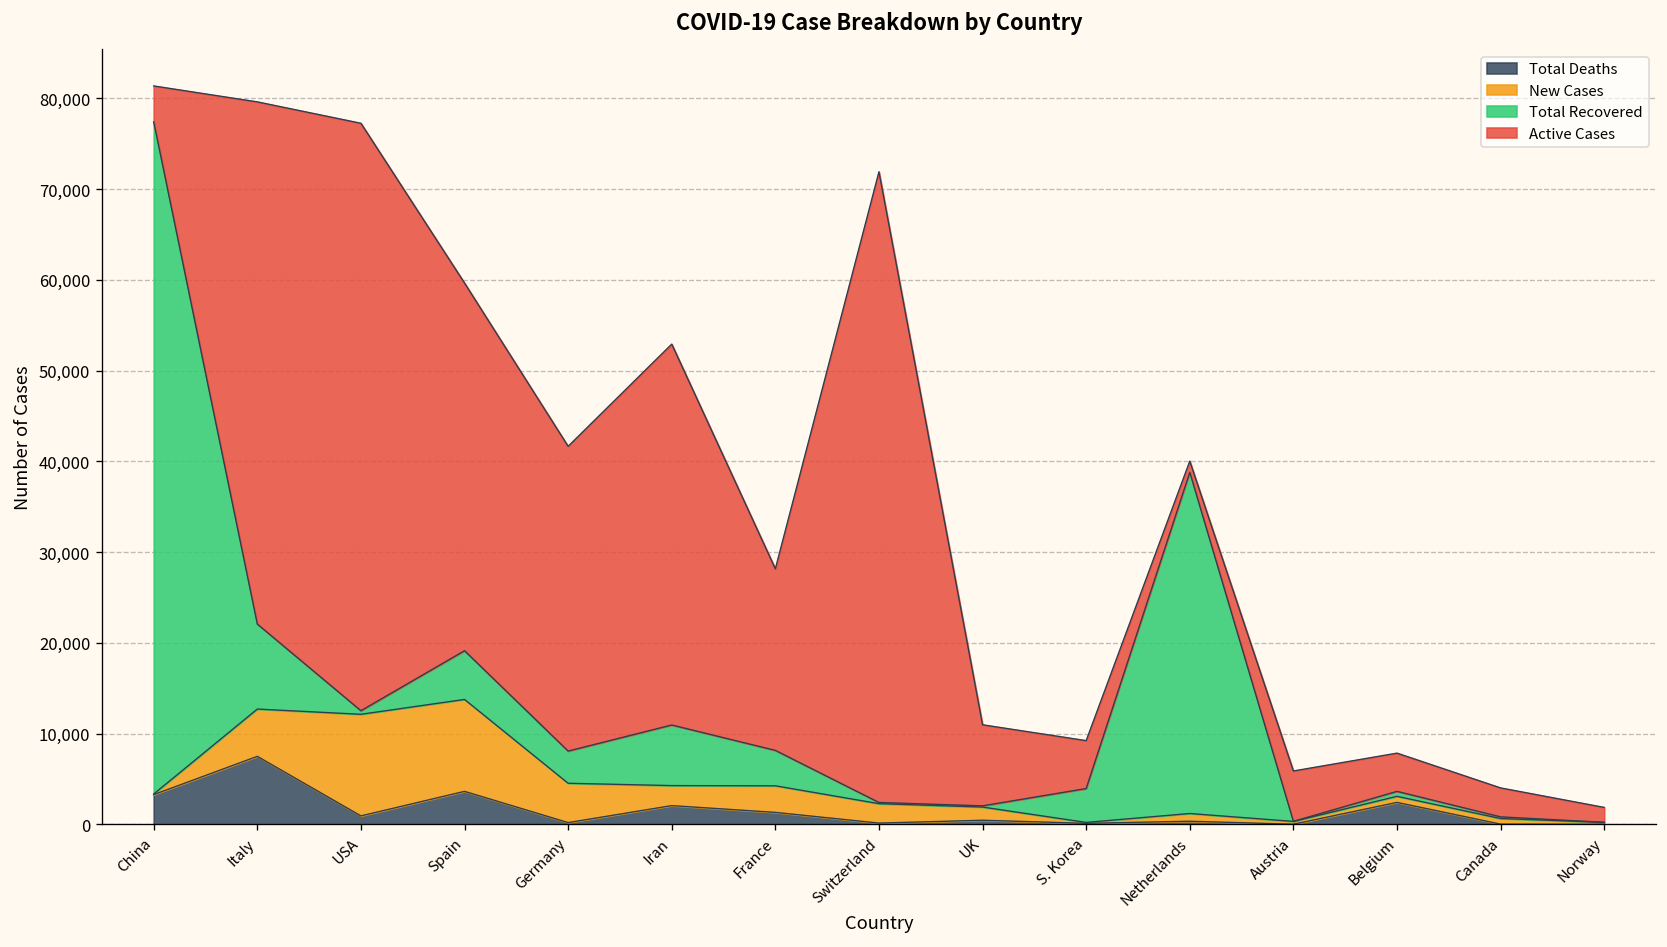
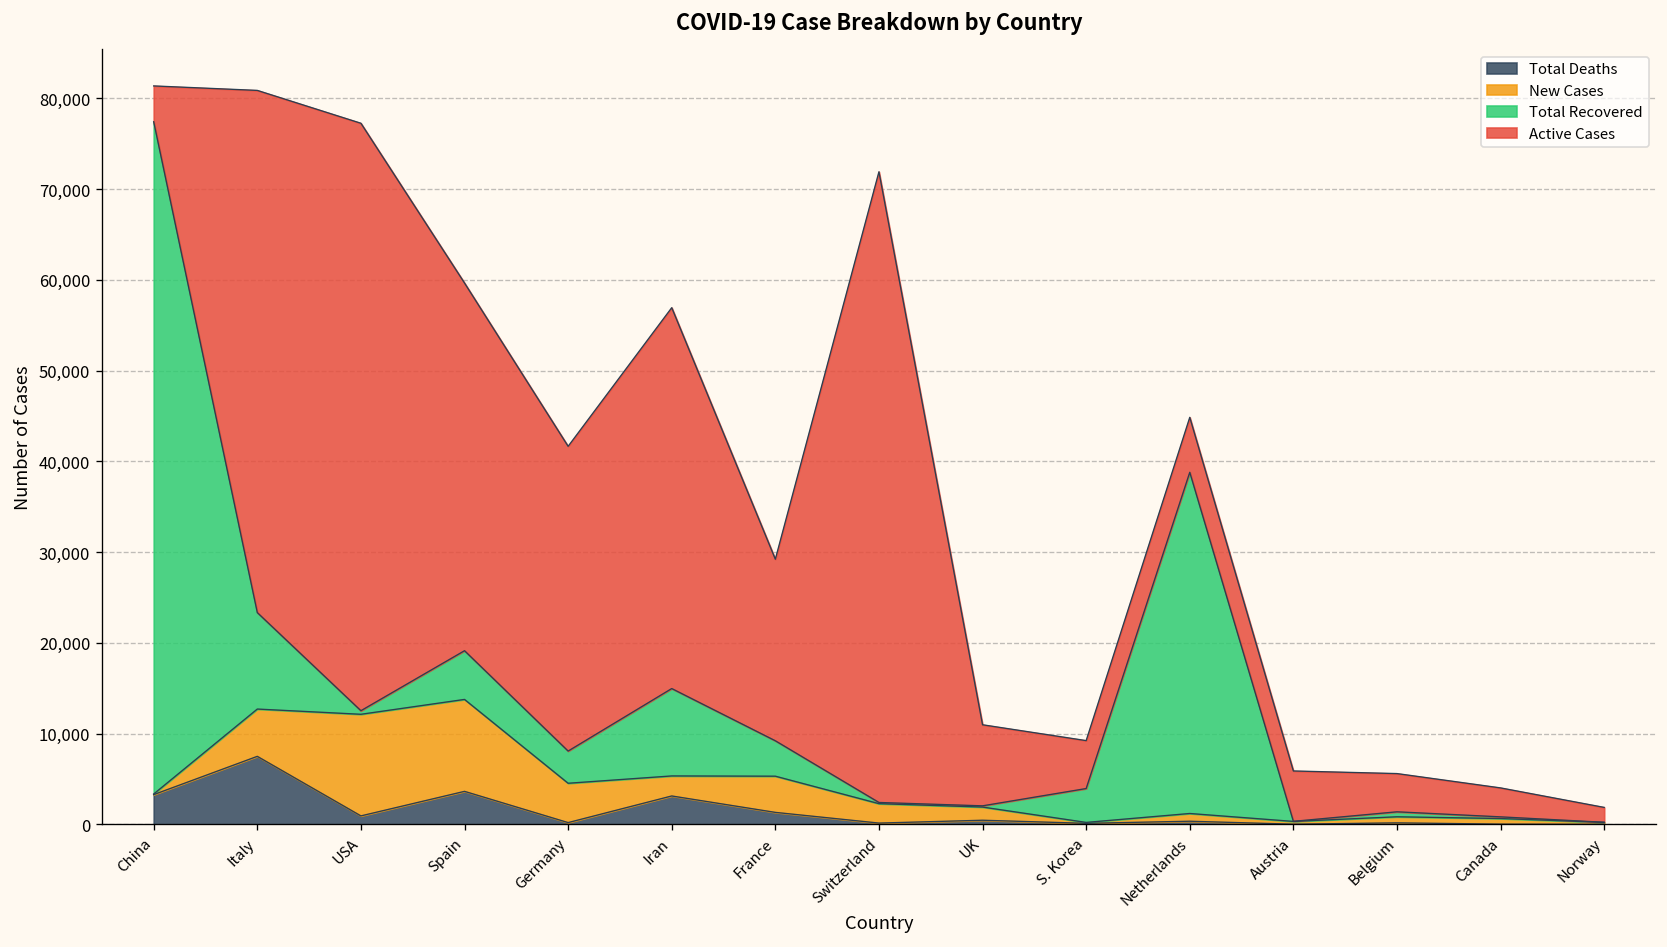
Total Recovered, Italy: 9,000 -> 11,000
Total Deaths, Iran: 2,000 -> 3,000
Total Recovered, Iran: 7,000 -> 10,000
New Cases, France: 3,000 -> 4,000
Active Cases, Netherlands: 1,000 -> 6,000
Total Deaths, Belgium: 2,000 -> 0
